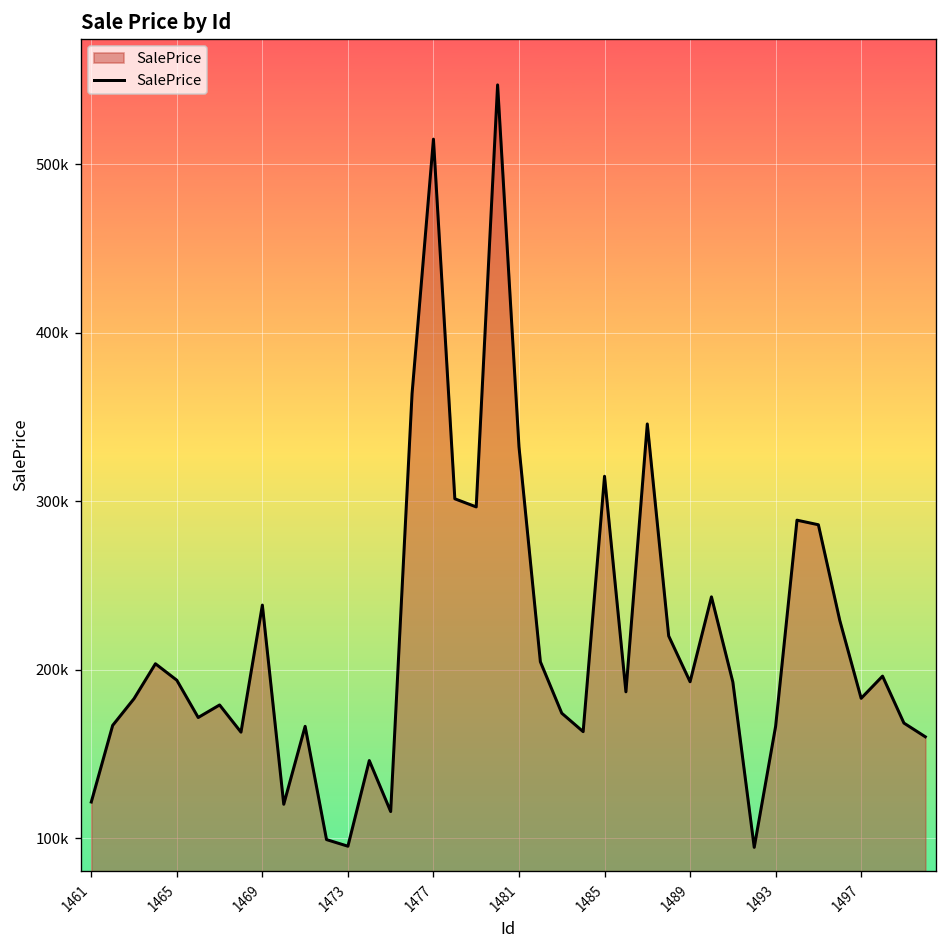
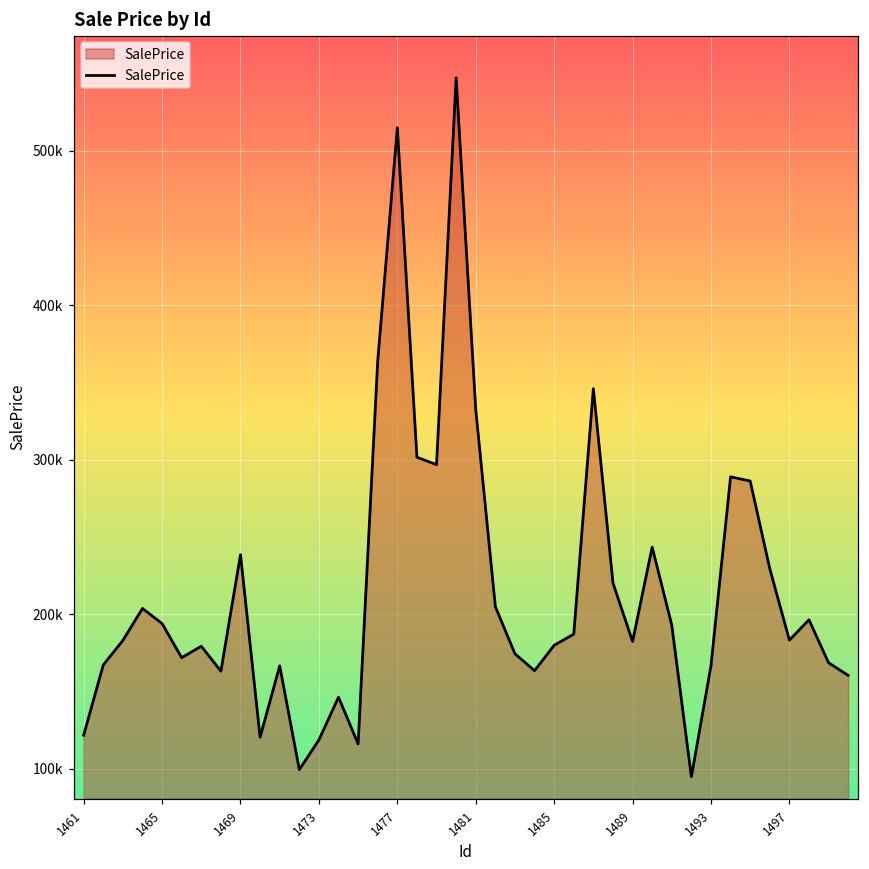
1473: 95000 -> 119000
1485: 315000 -> 180000
1489: 193000 -> 182000
